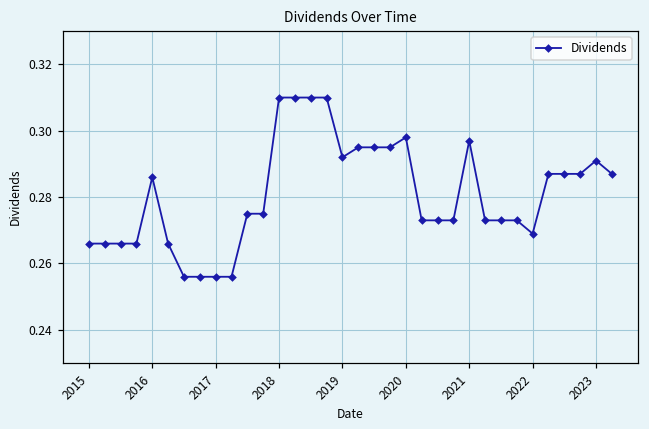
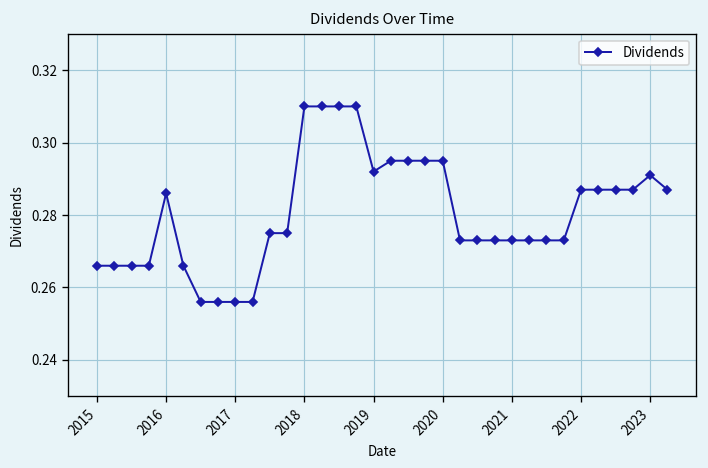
2020: 0.298 -> 0.295
2021: 0.297 -> 0.273
2022: 0.269 -> 0.287
